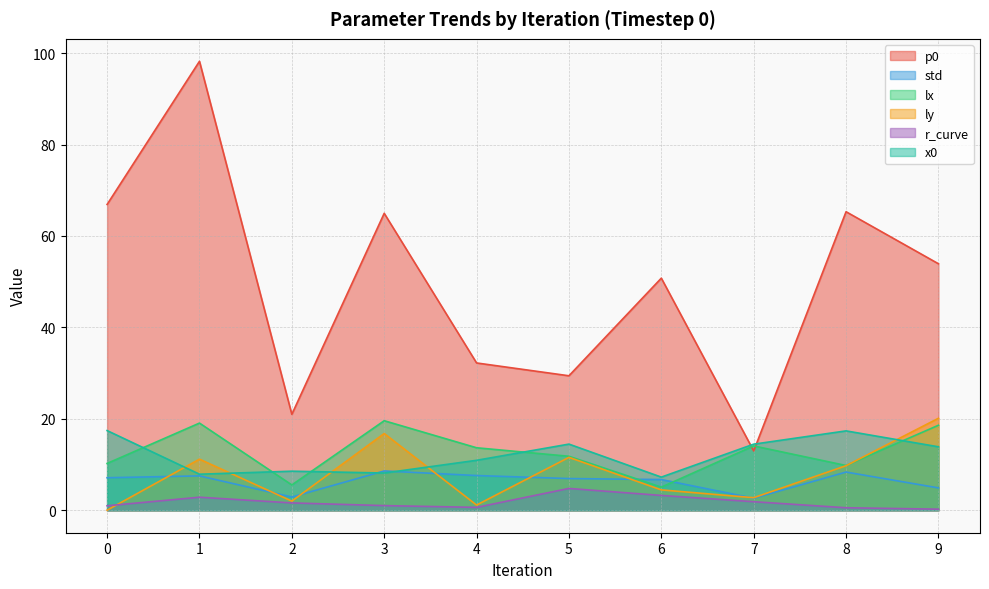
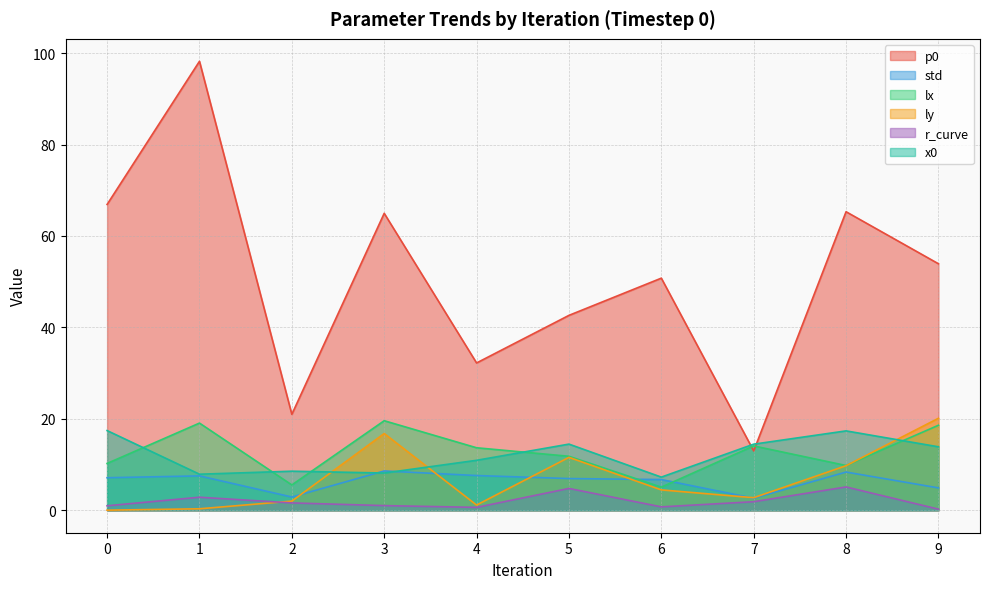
ly, 1: 11 -> 0
p0, 5: 29 -> 43
r_curve, 6: 3 -> 1
r_curve, 8: 1 -> 5
